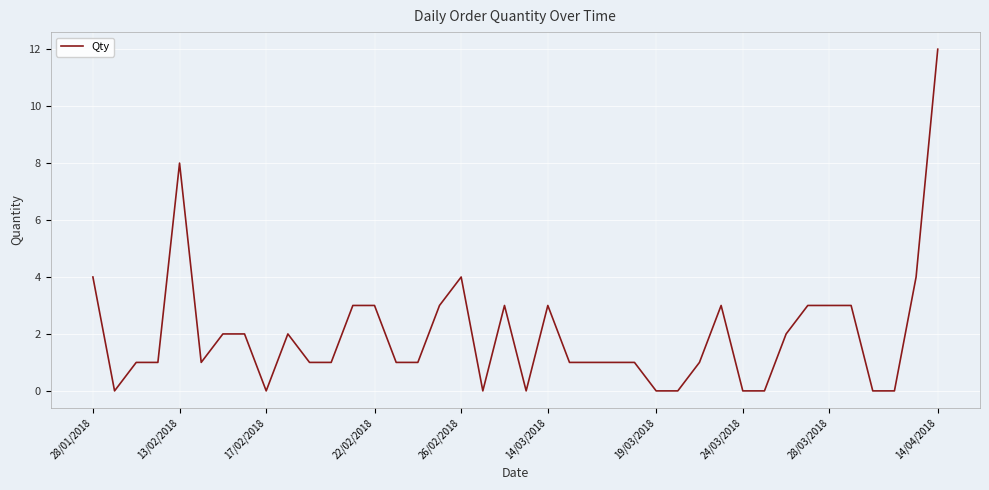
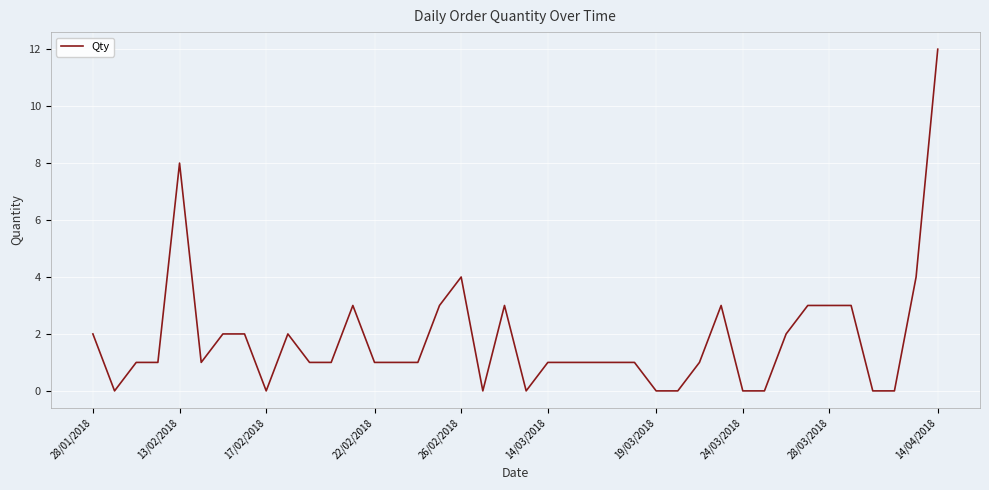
28/01/2018: 4 -> 2
22/02/2018: 3 -> 1
14/03/2018: 3 -> 1
